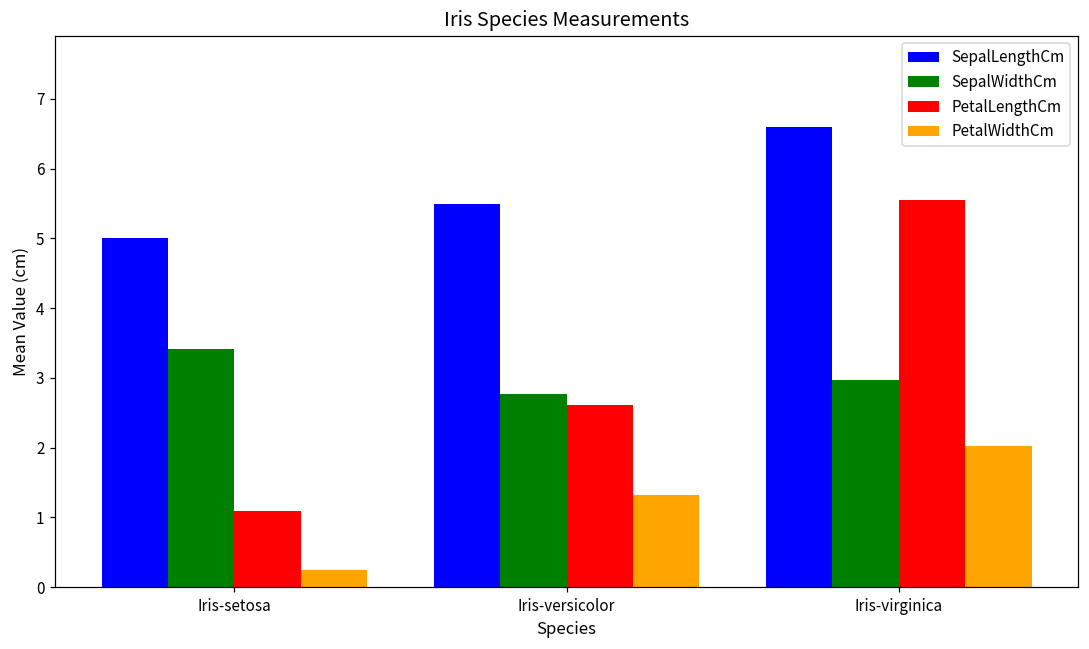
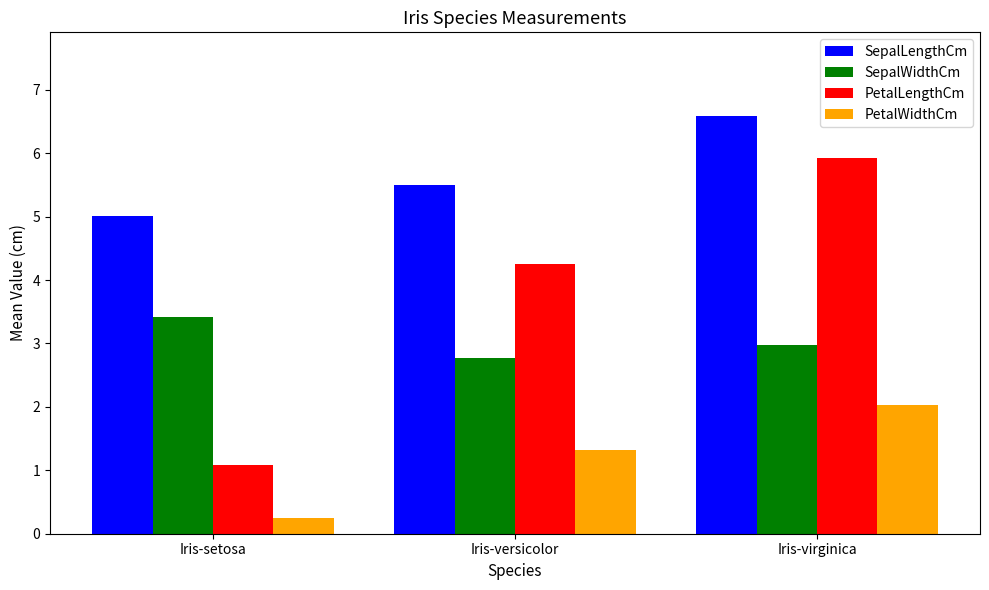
PetalLengthCm, Iris-versicolor: 2.6 -> 4.3
PetalLengthCm, Iris-virginica: 5.6 -> 5.9
